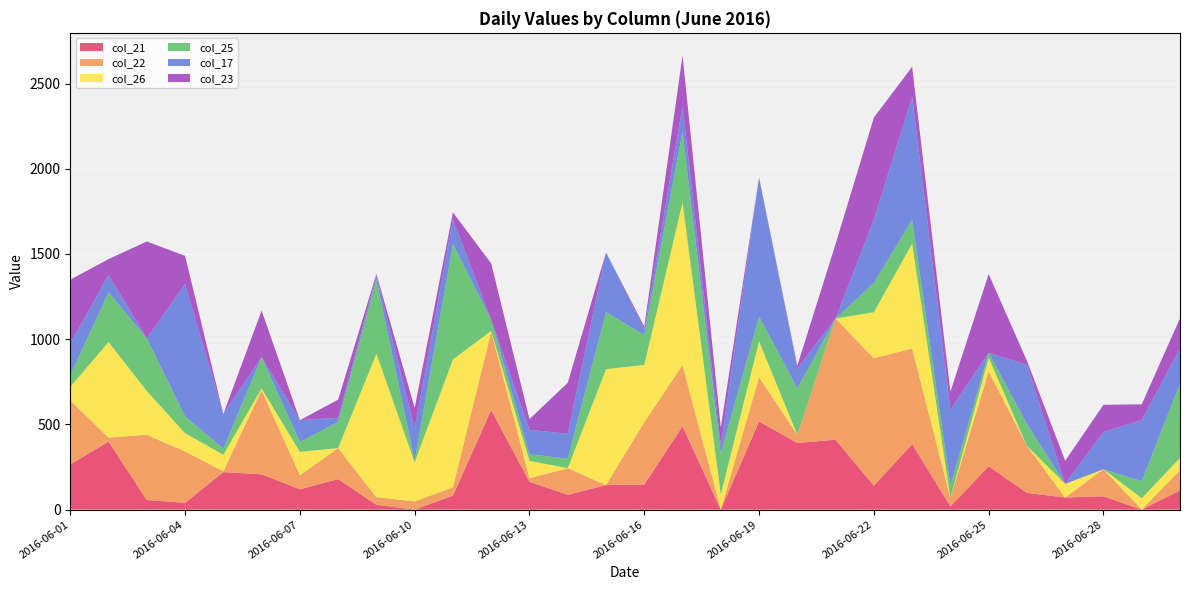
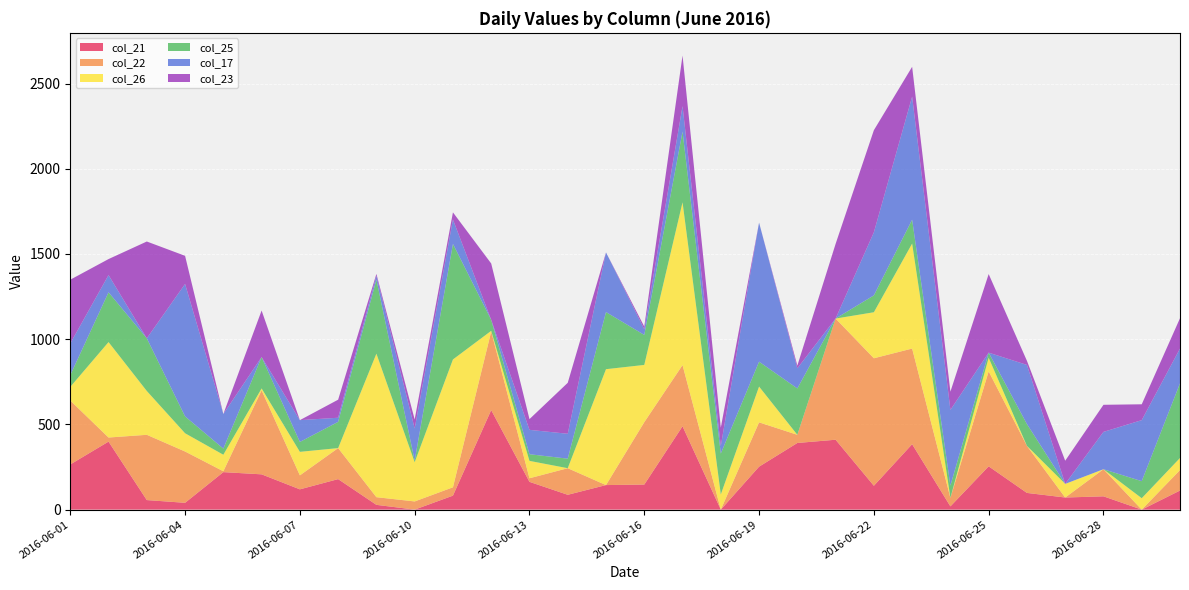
col_23, 2016-06-10: 120 -> 50
col_21, 2016-06-19: 520 -> 250
col_25, 2016-06-22: 170 -> 100
